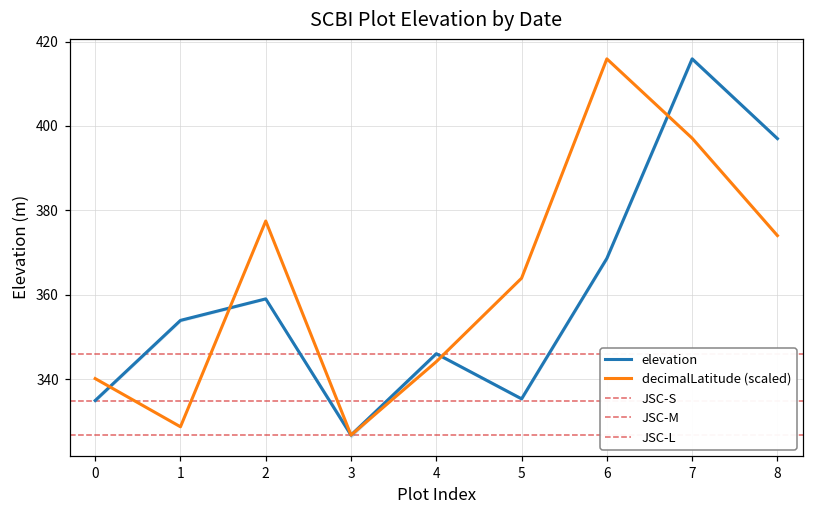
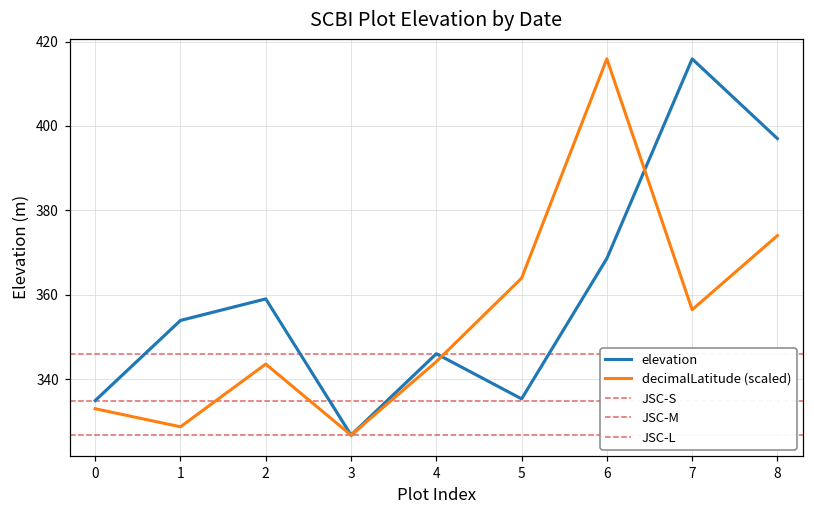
decimalLatitude (scaled), 0: 340 -> 333
decimalLatitude (scaled), 2: 377 -> 344
decimalLatitude (scaled), 7: 397 -> 356
